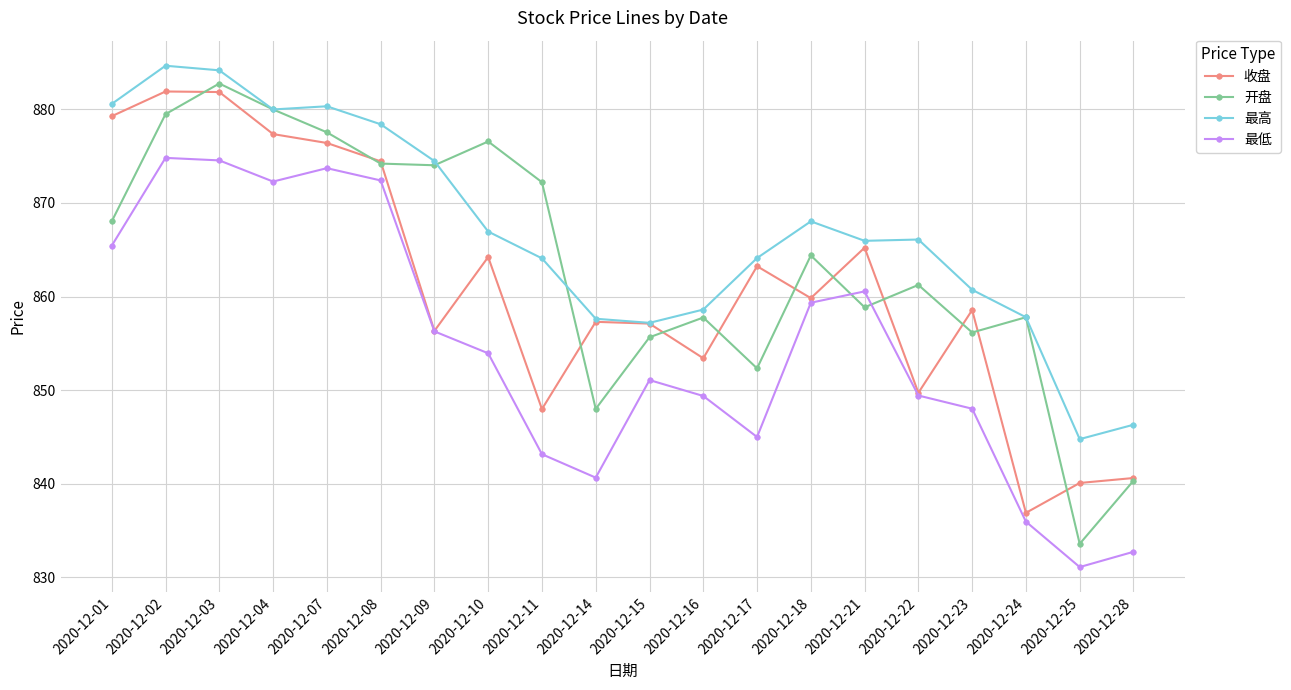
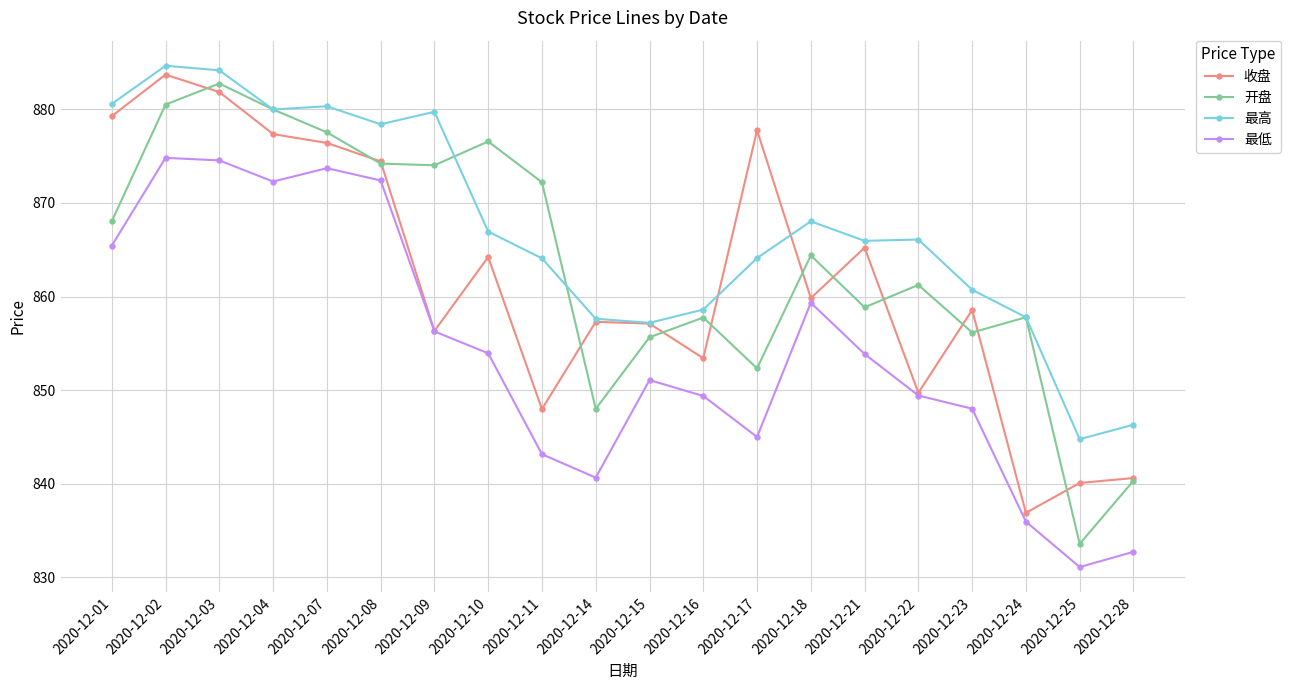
收盘, 2020-12-02: 882 -> 884
开盘, 2020-12-02: 879 -> 881
最高, 2020-12-09: 874 -> 880
收盘, 2020-12-17: 863 -> 878
最低, 2020-12-21: 861 -> 854
